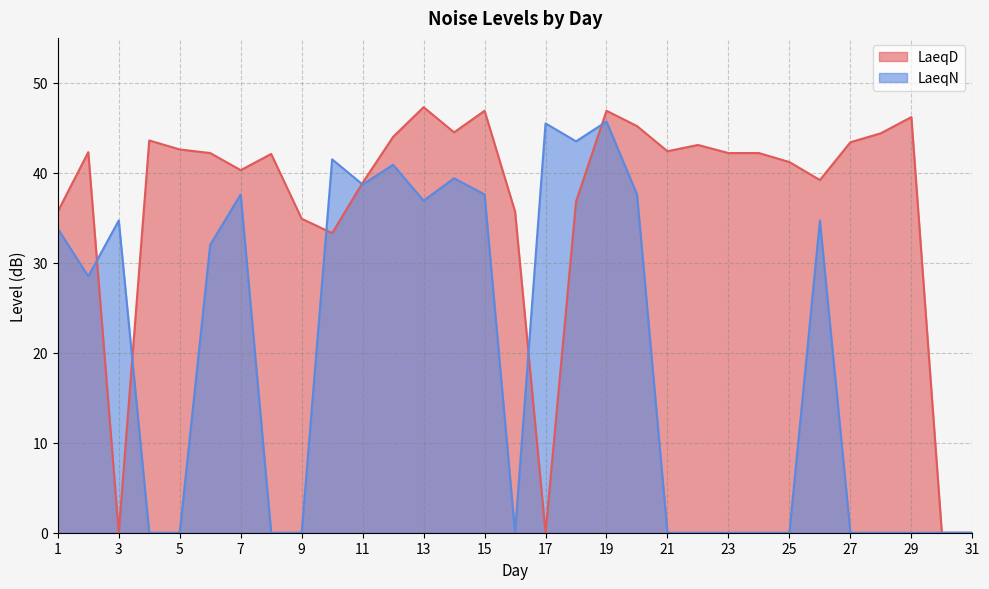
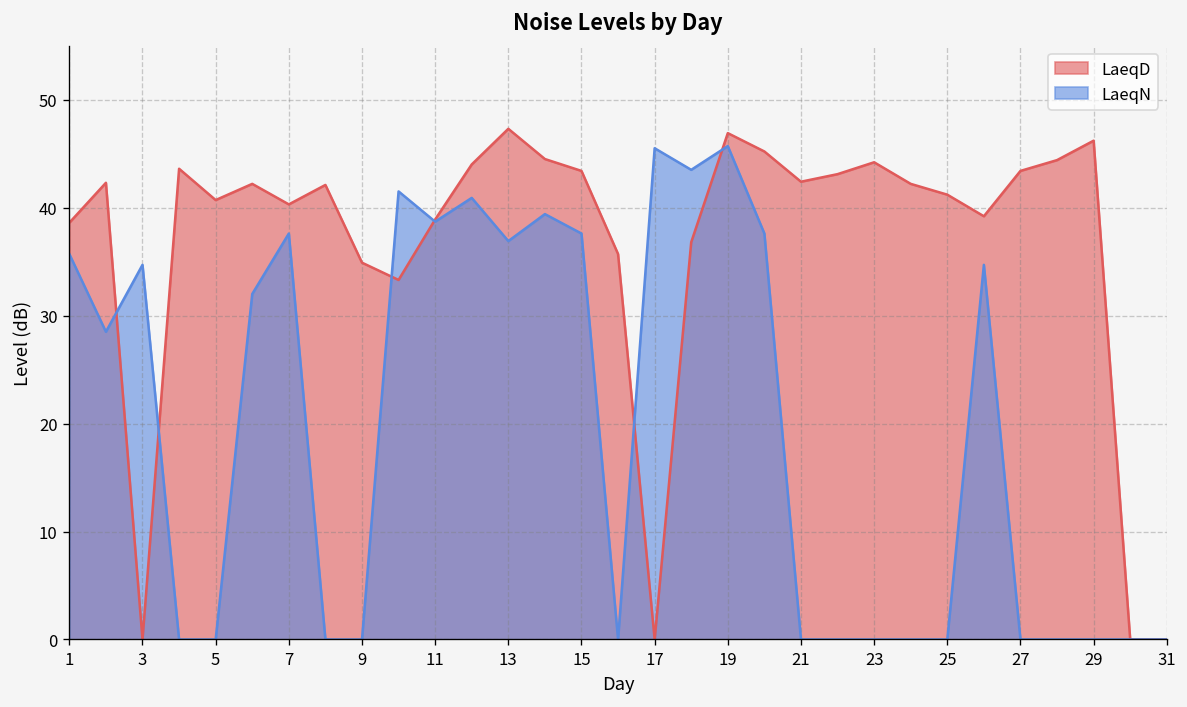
LaeqD, 1: 36 -> 39
LaeqN, 1: 34 -> 36
LaeqD, 5: 43 -> 41
LaeqD, 15: 47 -> 43
LaeqD, 23: 42 -> 44
